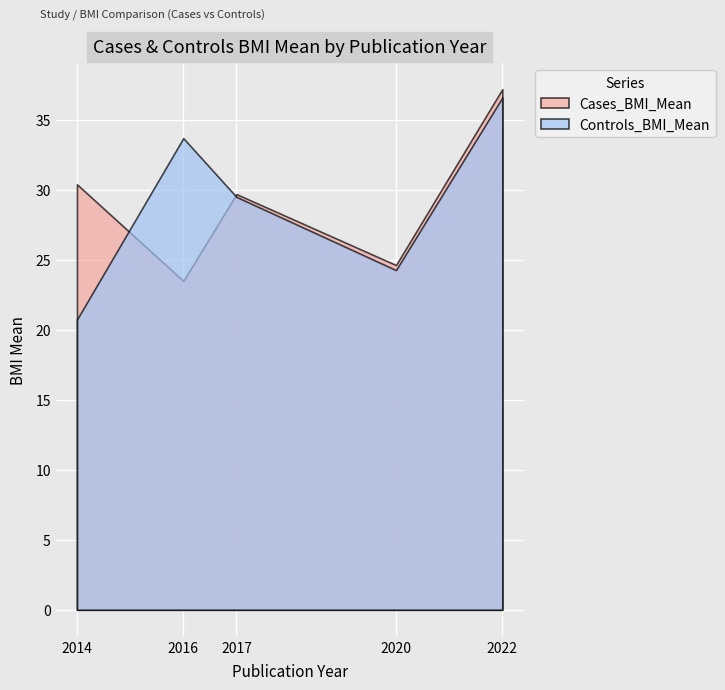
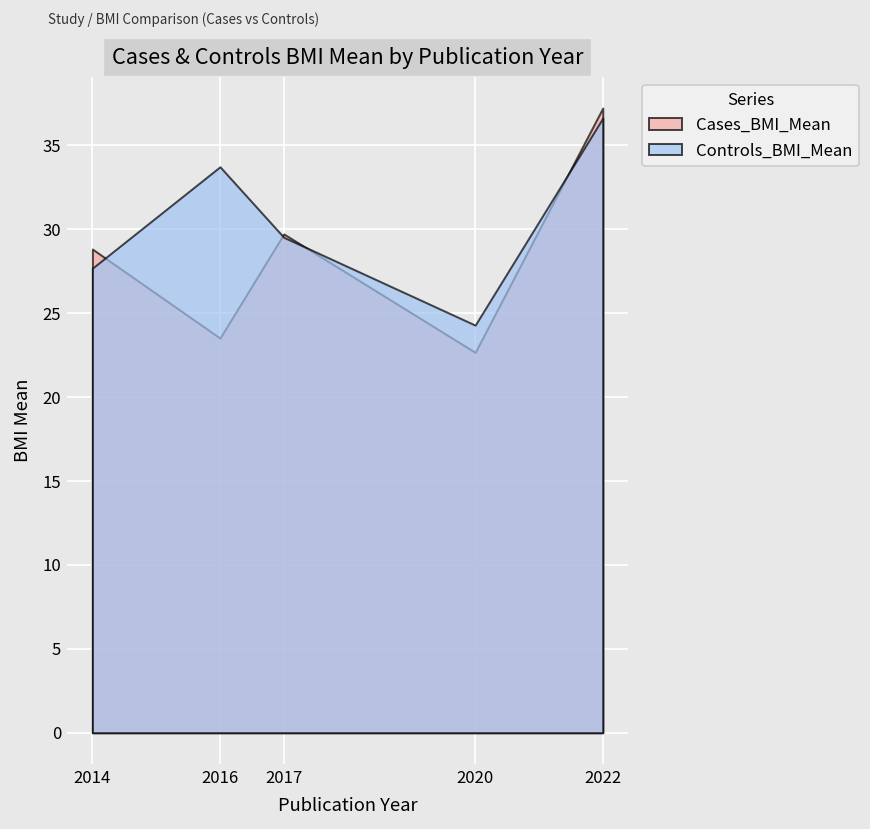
Cases_BMI_Mean, 2014: 30.4 -> 28.8
Controls_BMI_Mean, 2014: 20.7 -> 27.7
Cases_BMI_Mean, 2020: 24.6 -> 22.7
